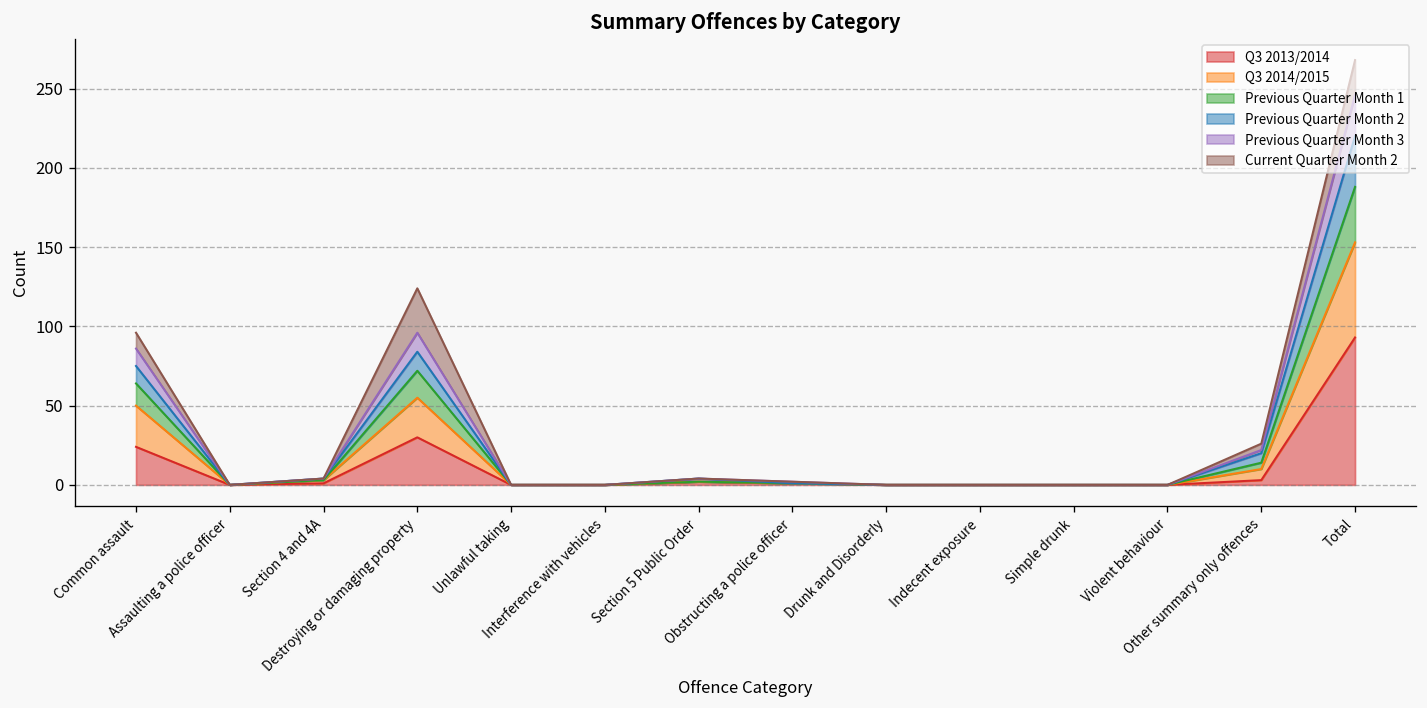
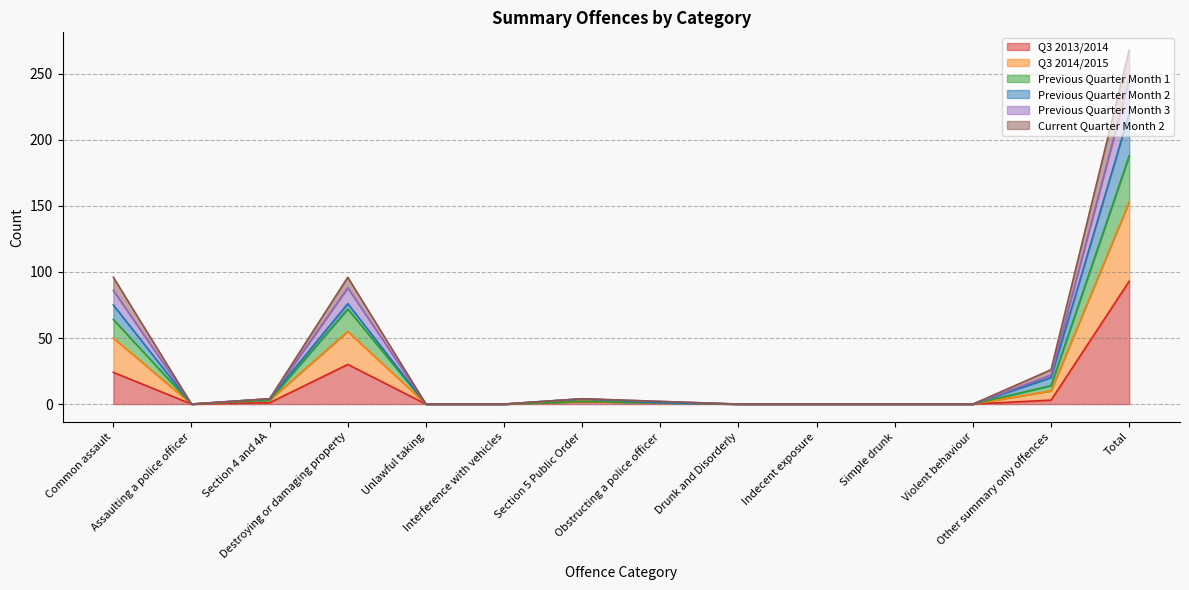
Previous Quarter Month 2, Destroying or damaging property: 12 -> 4
Current Quarter Month 2, Destroying or damaging property: 28 -> 8
